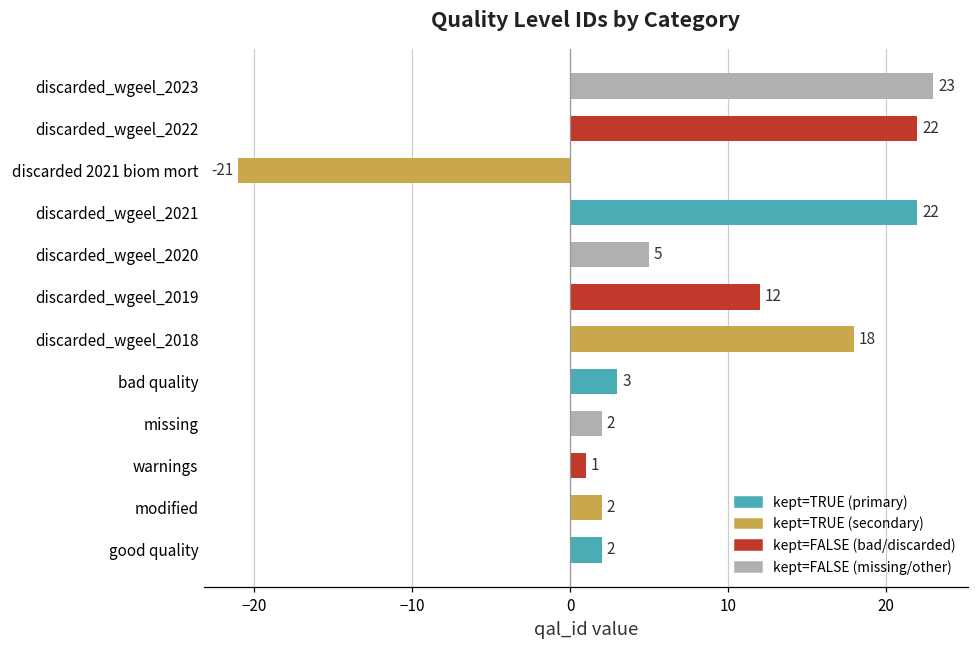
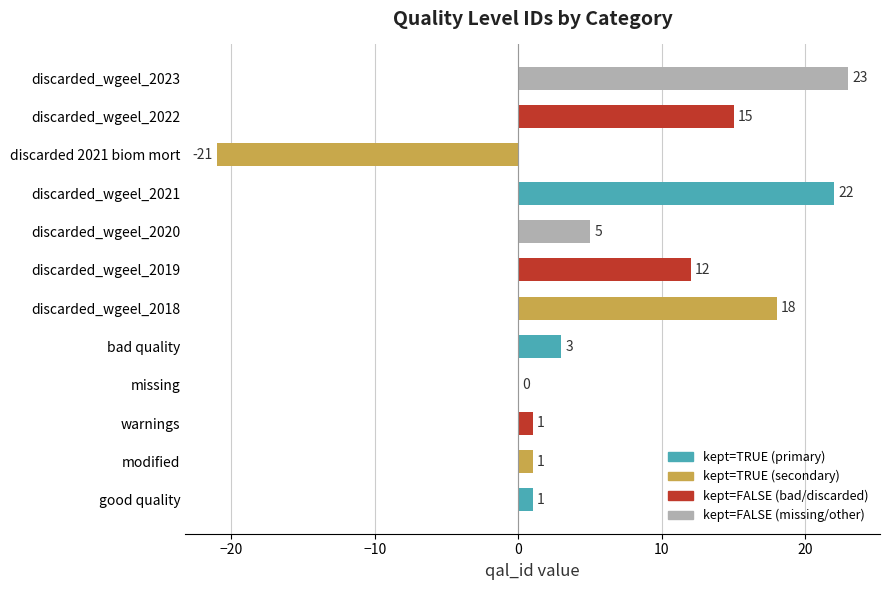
discarded_wgeel_2022: 22 -> 15
missing: 2 -> 0
modified: 2 -> 1
good quality: 2 -> 1
